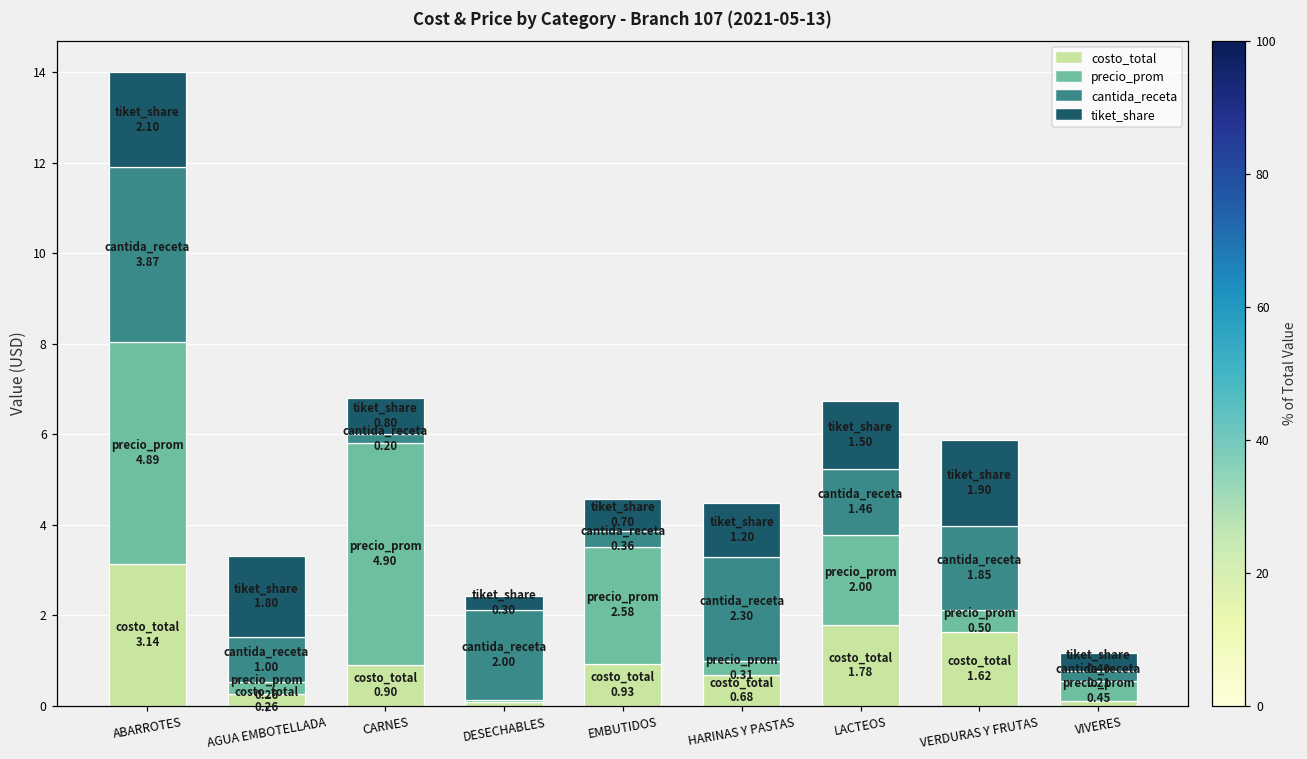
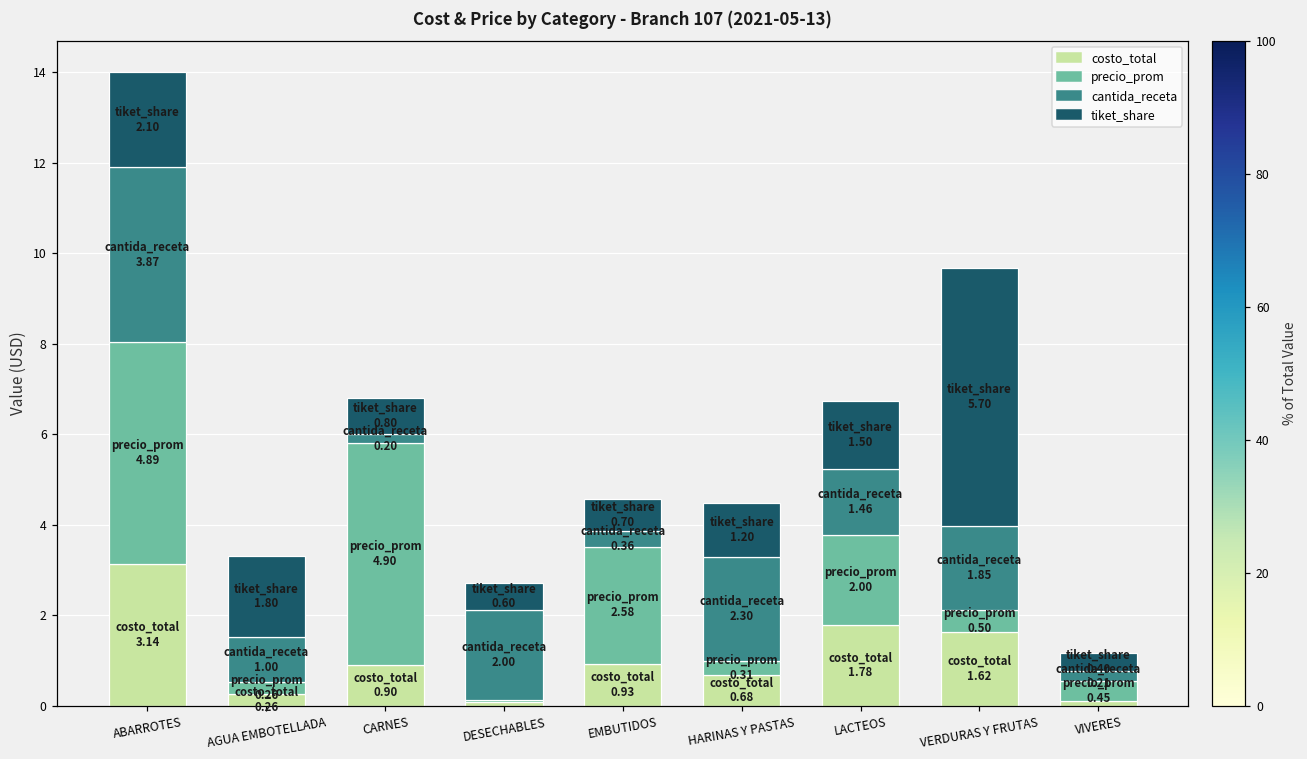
tiket_share, DESECHABLES: 0.30 -> 0.60
tiket_share, VERDURAS Y FRUTAS: 1.90 -> 5.70
